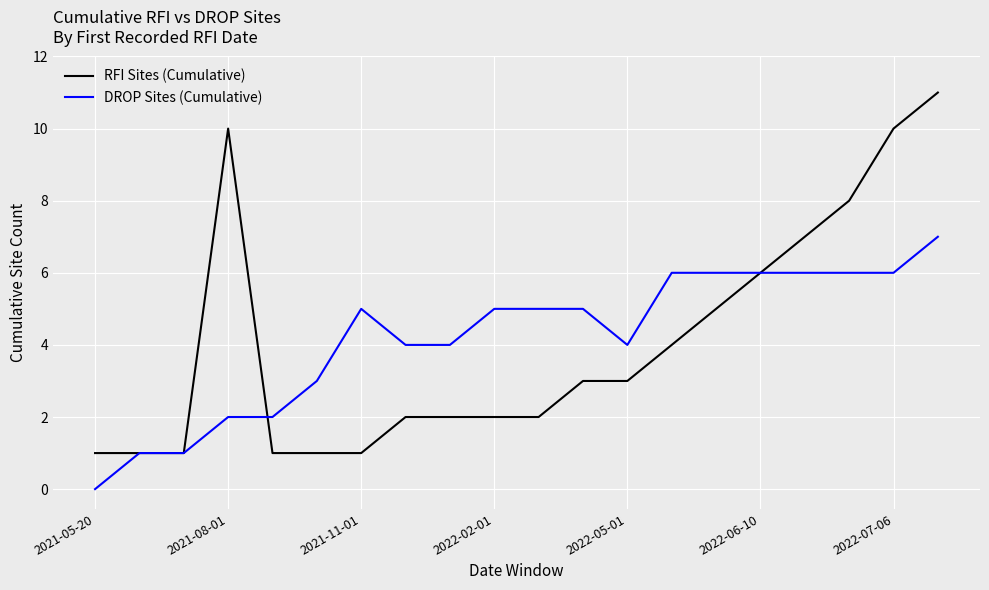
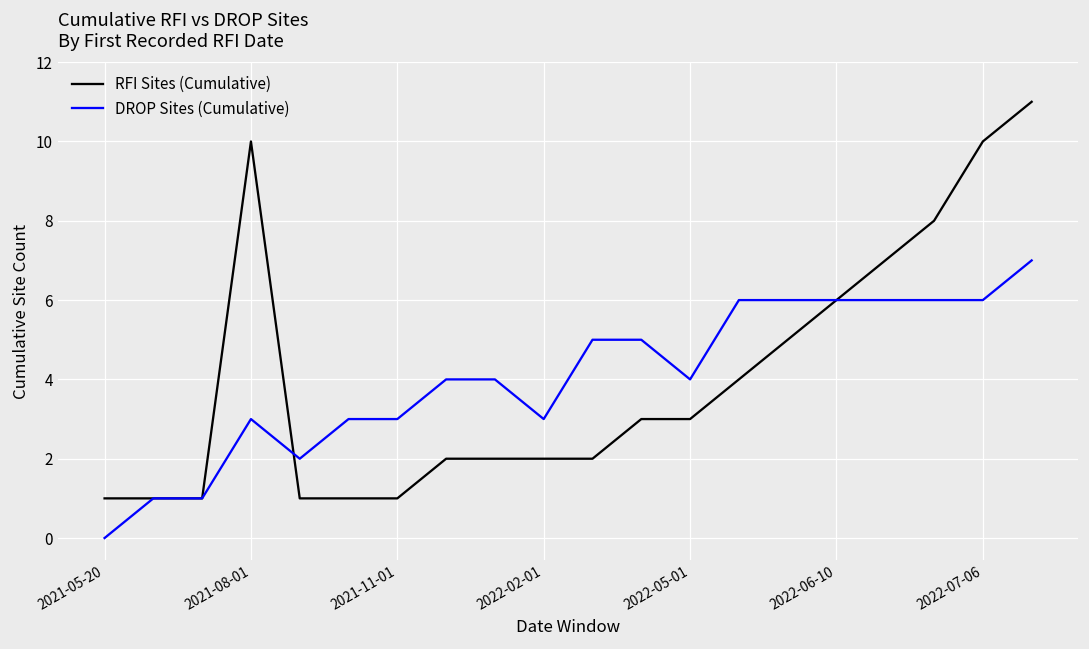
DROP Sites (Cumulative), 2021-08-01: 2 -> 3
DROP Sites (Cumulative), 2021-11-01: 5 -> 3
DROP Sites (Cumulative), 2022-02-01: 5 -> 3
